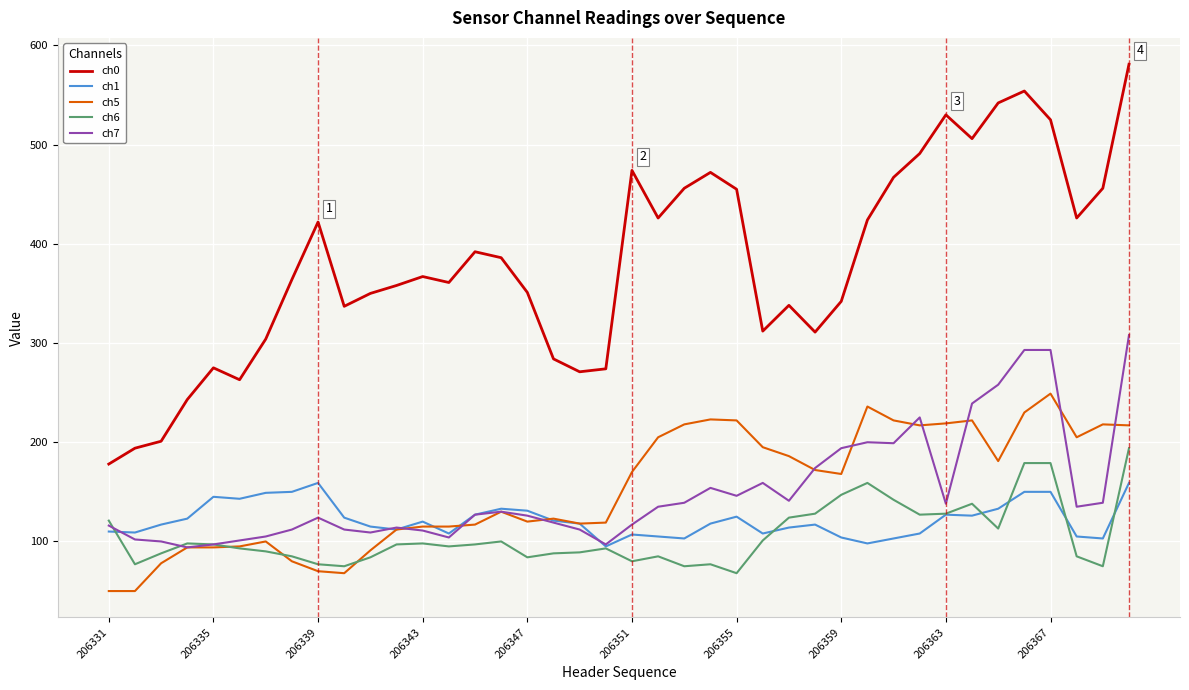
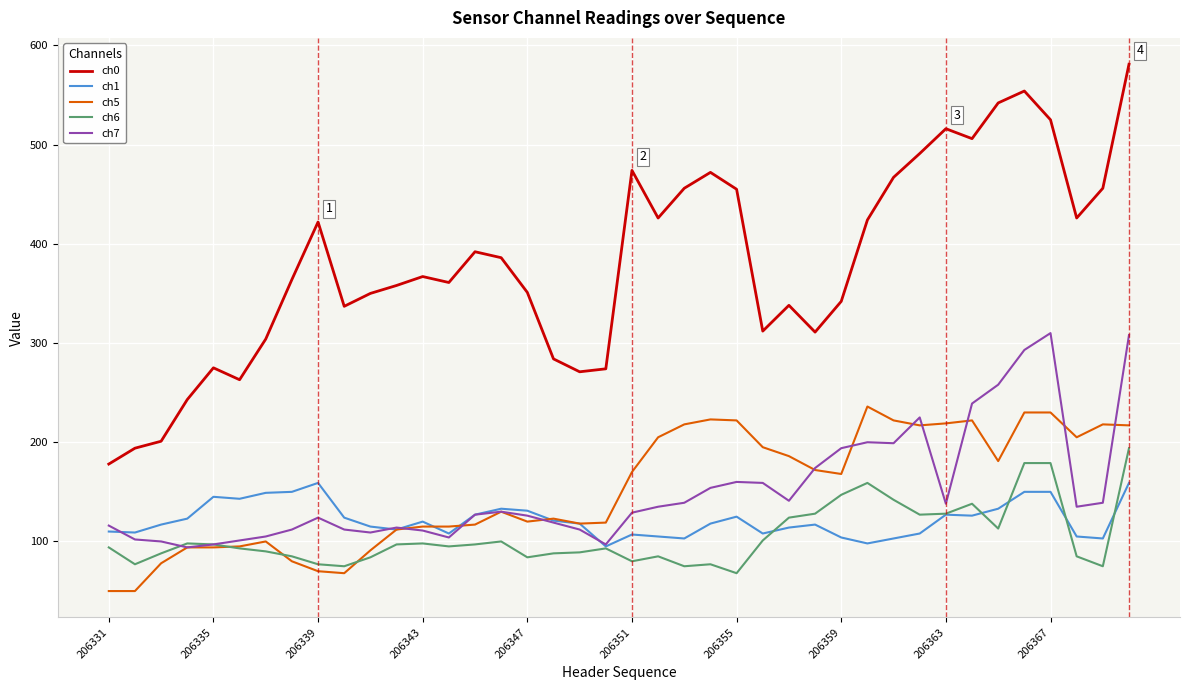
ch6, 206331: 120 -> 90
ch7, 206351: 120 -> 130
ch7, 206355: 150 -> 160
ch0, 206363: 530 -> 520
ch5, 206367: 250 -> 230
ch7, 206367: 290 -> 310
